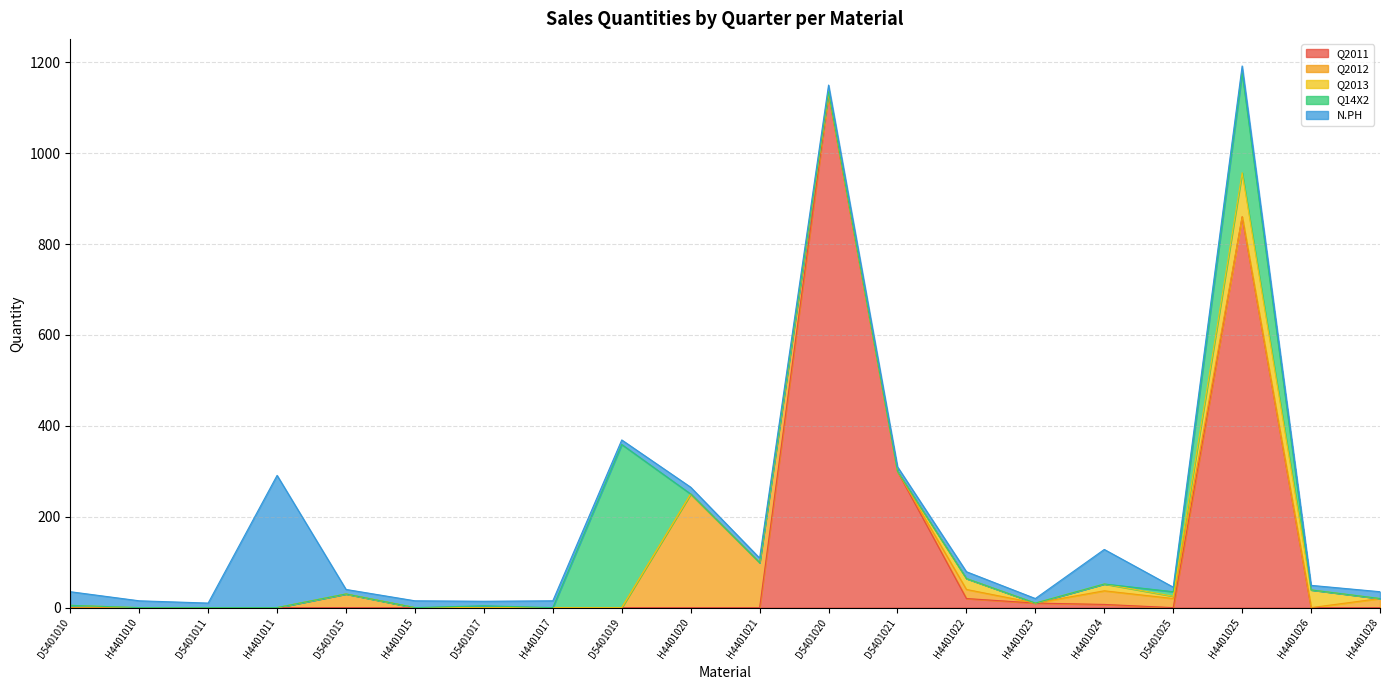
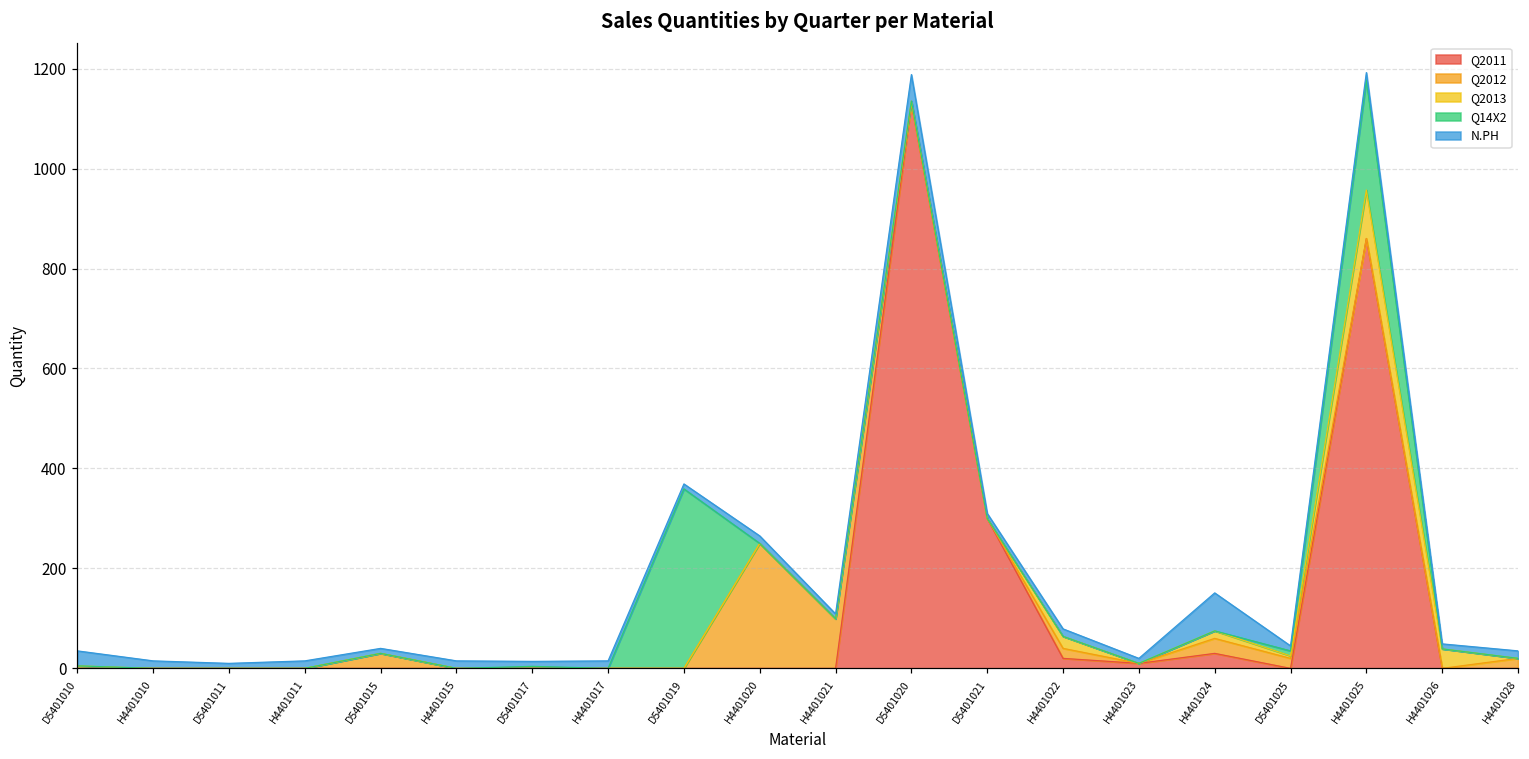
N.PH, H4401011: 290 -> 20
N.PH, D5401020: 20 -> 50
Q2011, H4401024: 10 -> 30
